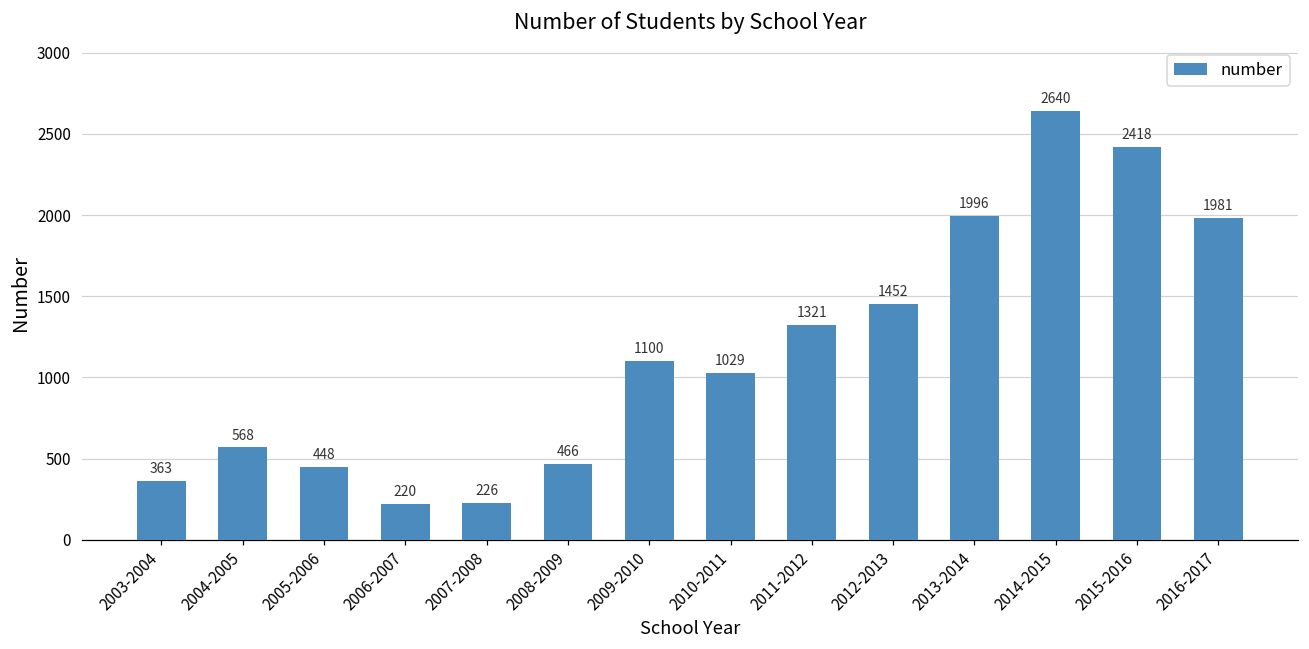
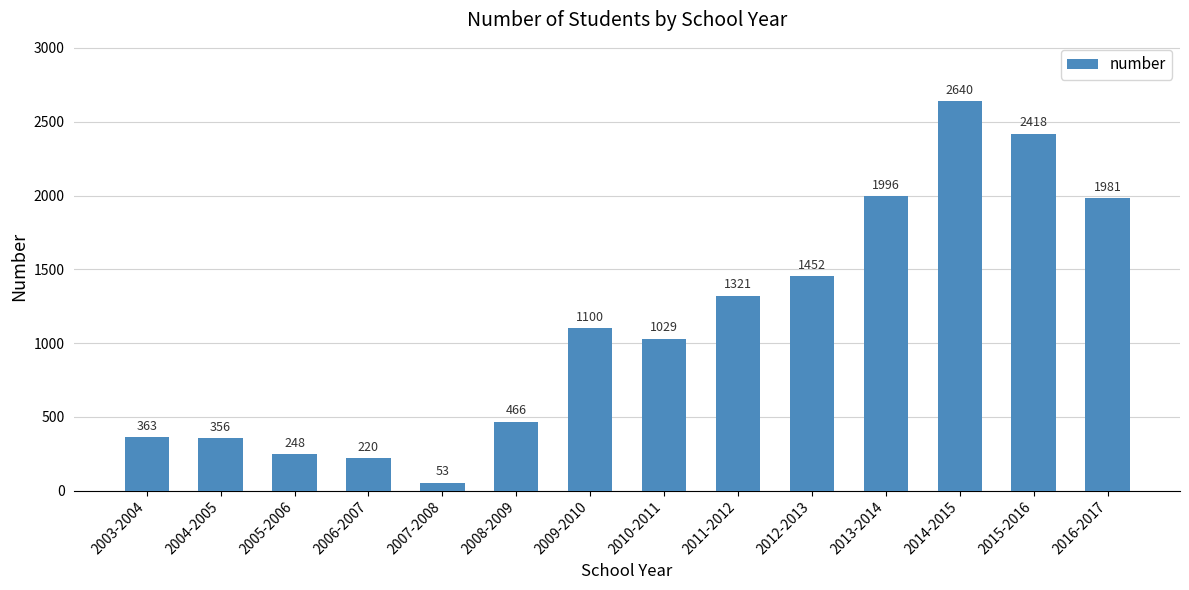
2004-2005: 568 -> 356
2005-2006: 448 -> 248
2007-2008: 226 -> 53
